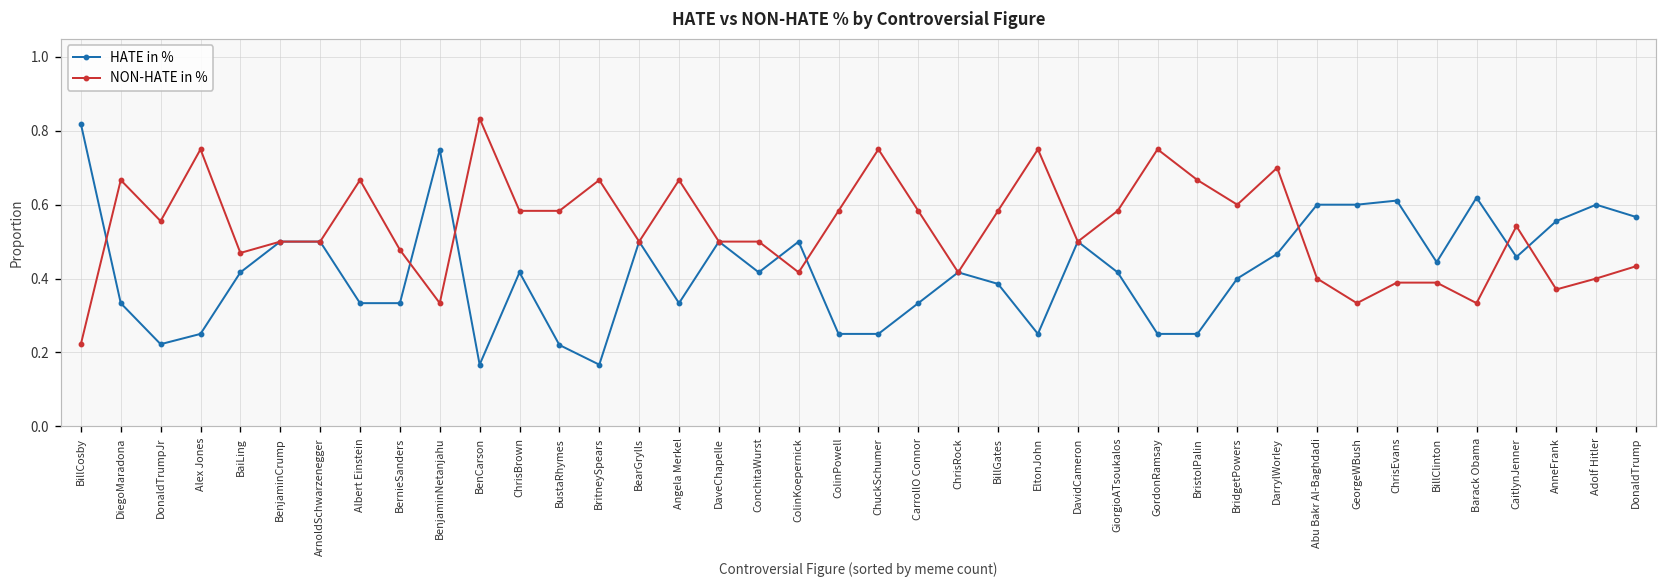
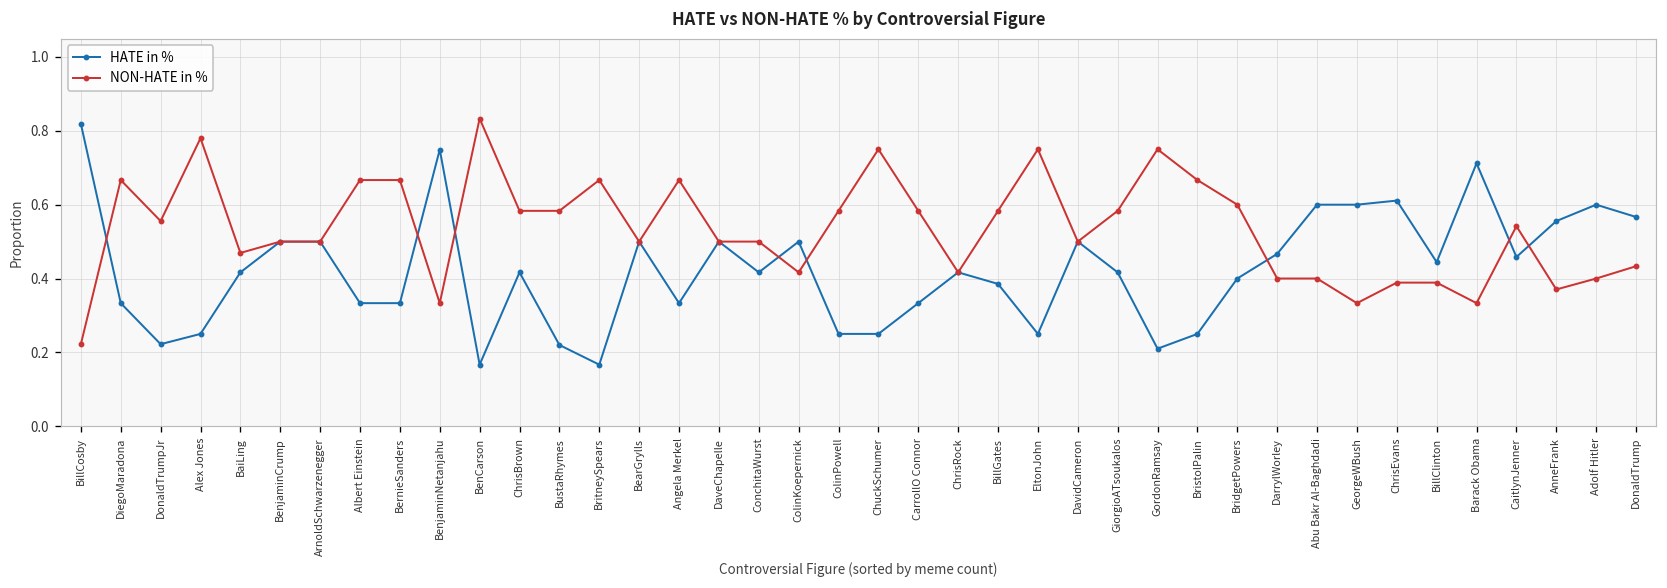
NON-HATE in %, Alex Jones: 0.75 -> 0.78
NON-HATE in %, BernieSanders: 0.48 -> 0.67
HATE in %, GordonRamsay: 0.25 -> 0.21
NON-HATE in %, DarrylWorley: 0.7 -> 0.4
HATE in %, Barack Obama: 0.62 -> 0.71
